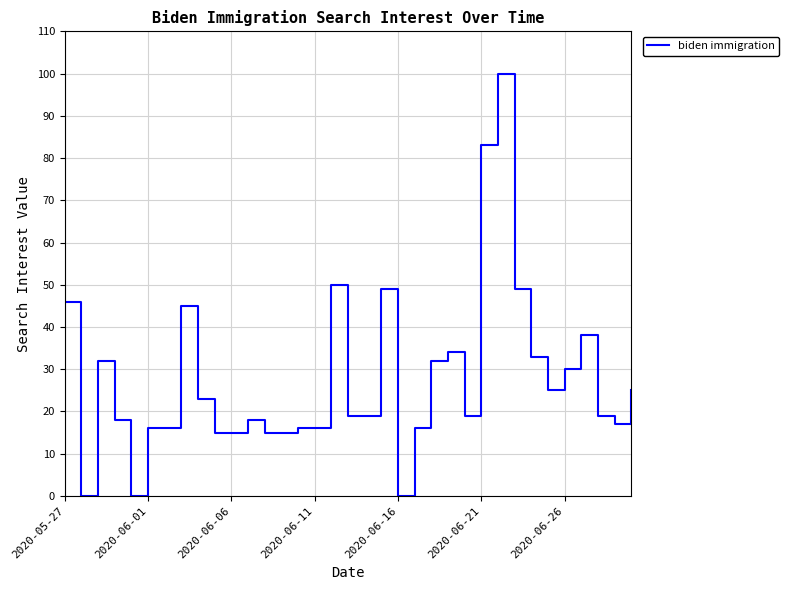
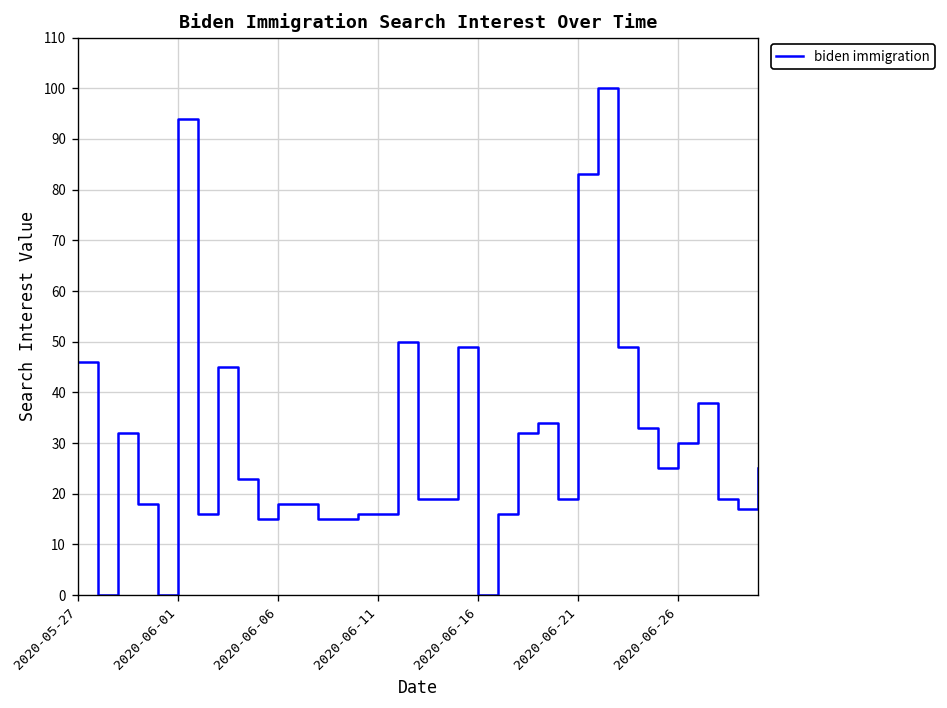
2020-06-01: 16 -> 94
2020-06-06: 15 -> 18
